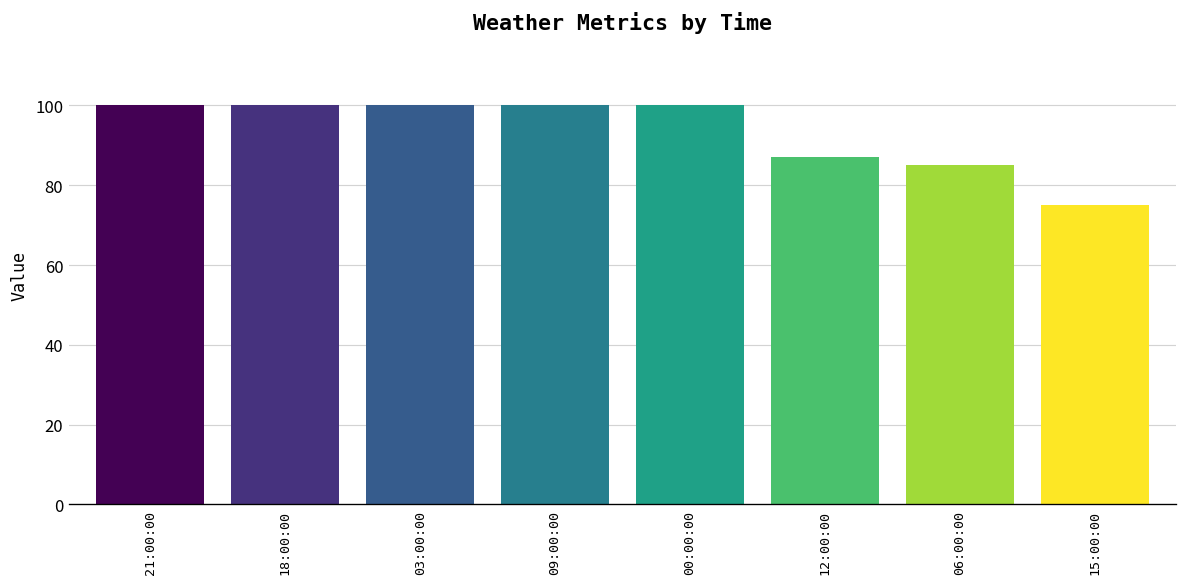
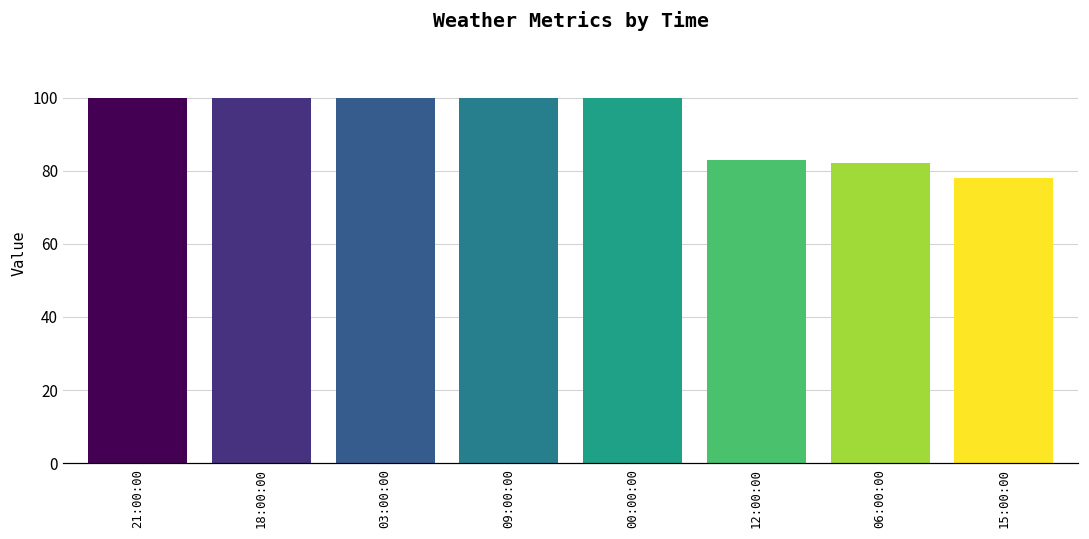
12:00:00: 87 -> 83
06:00:00: 85 -> 82
15:00:00: 75 -> 78
